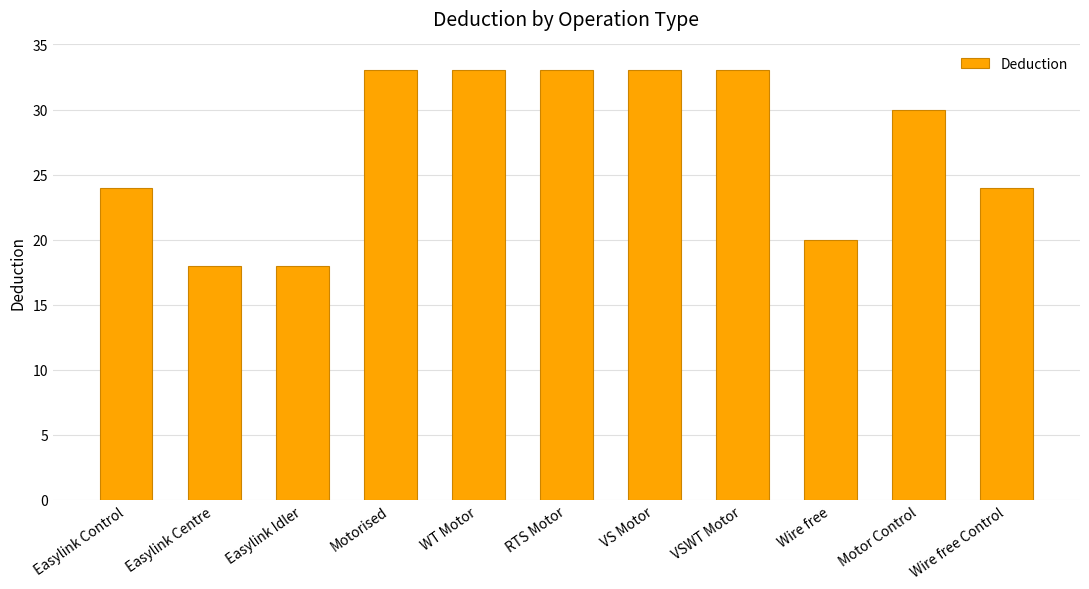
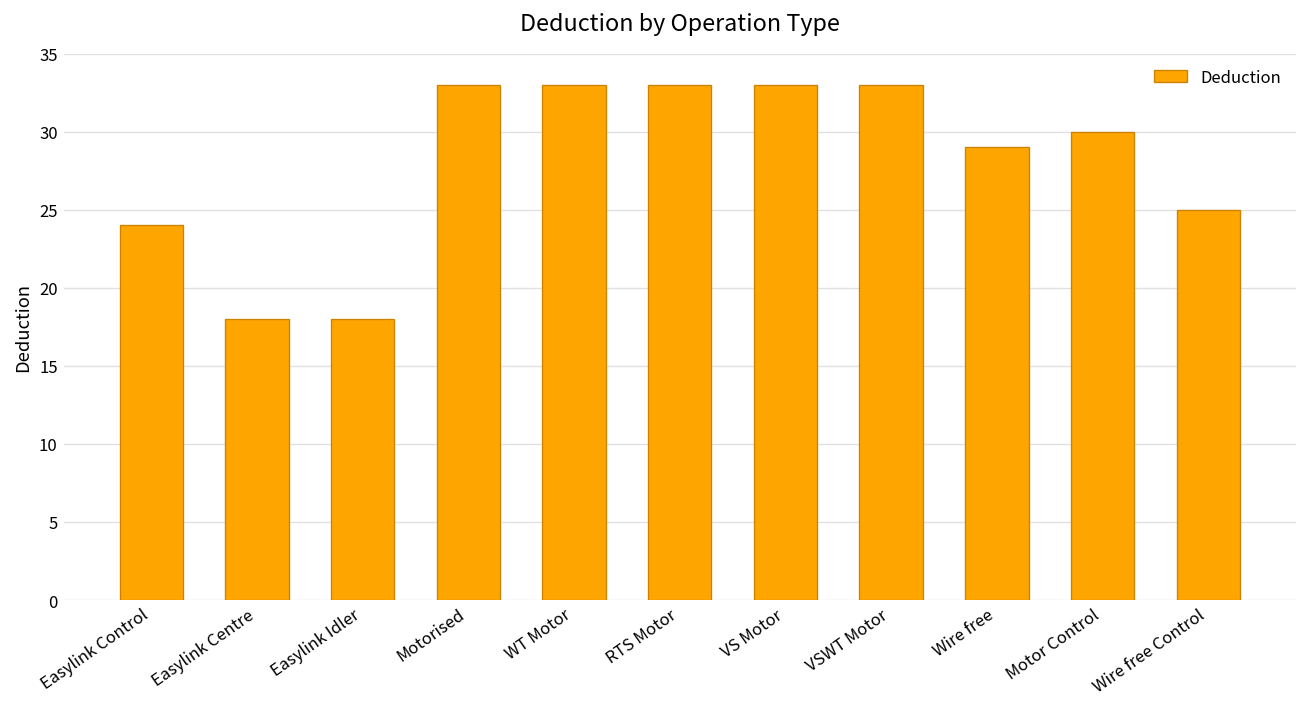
Wire free: 20 -> 29
Wire free Control: 24 -> 25
